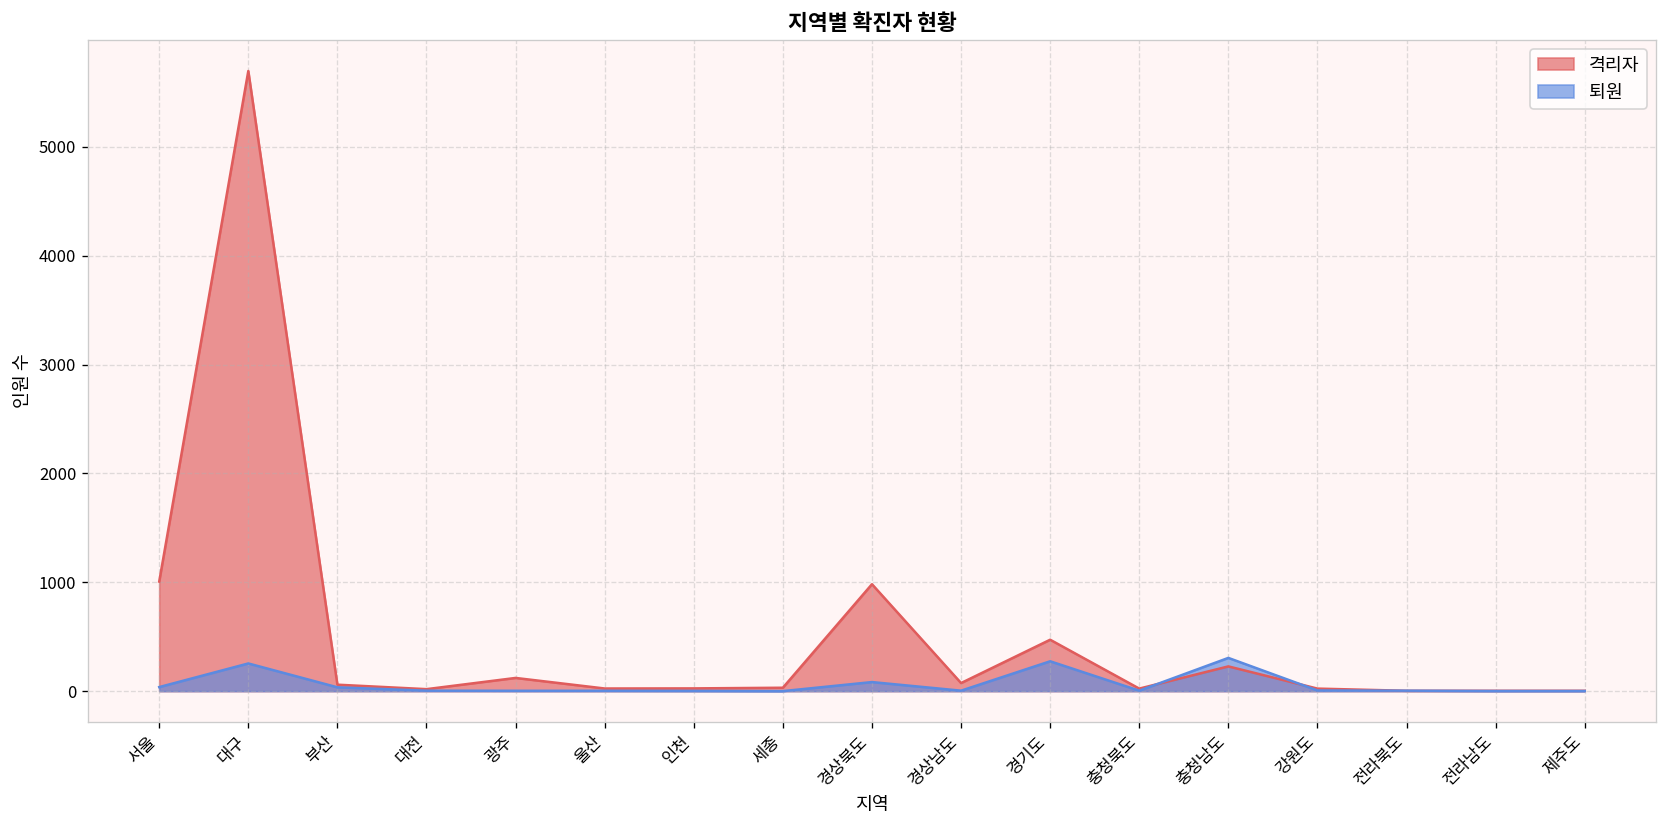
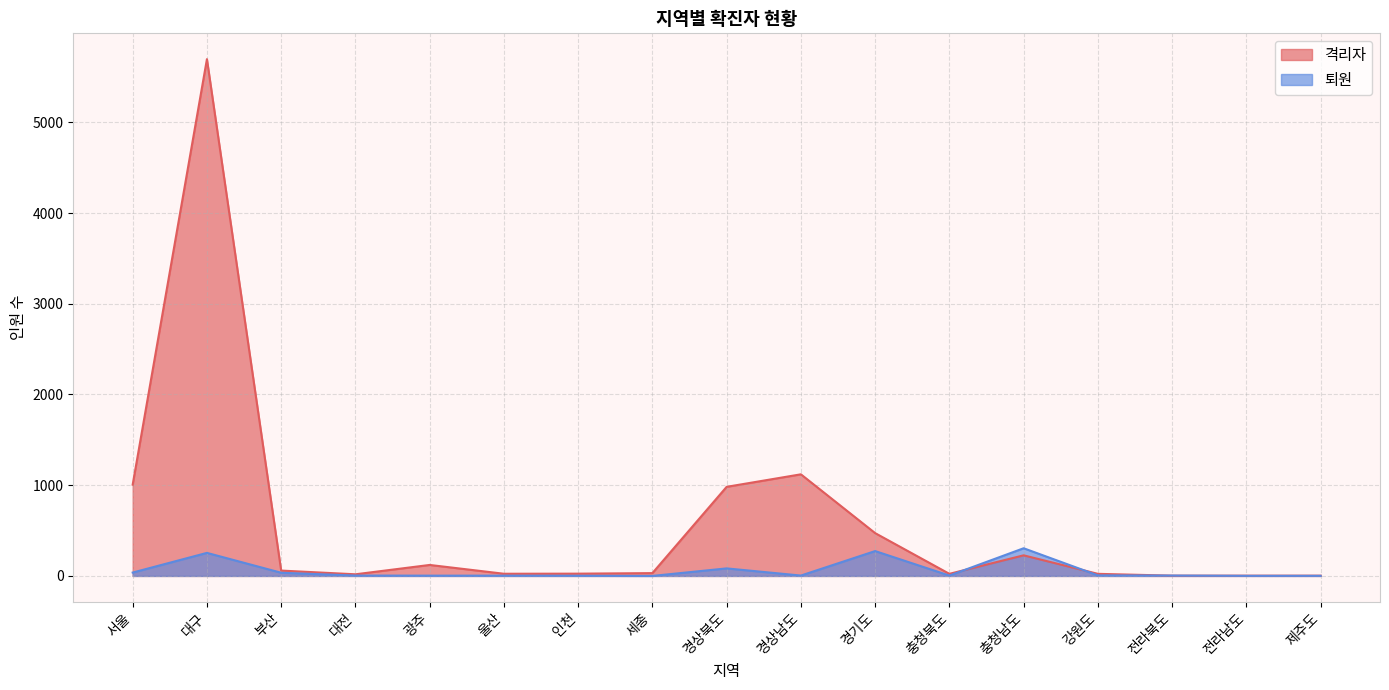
격리자, 경상남도: 100 -> 1100
